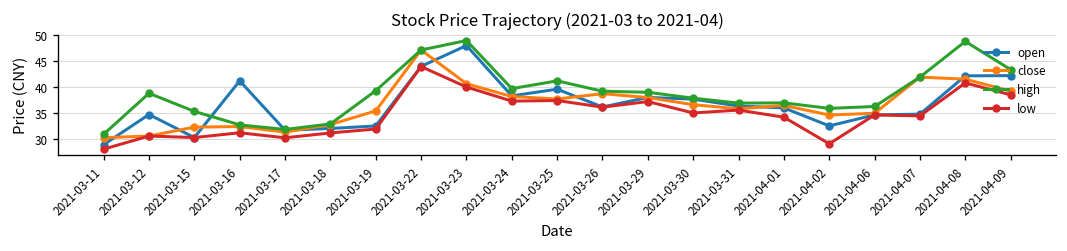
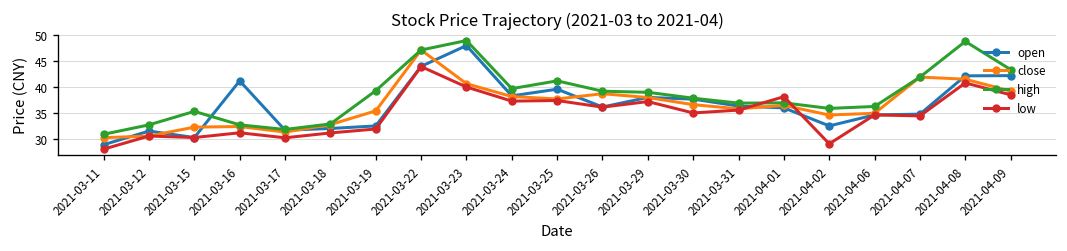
open, 2021-03-12: 35 -> 32
high, 2021-03-12: 39 -> 33
low, 2021-04-01: 34 -> 38
